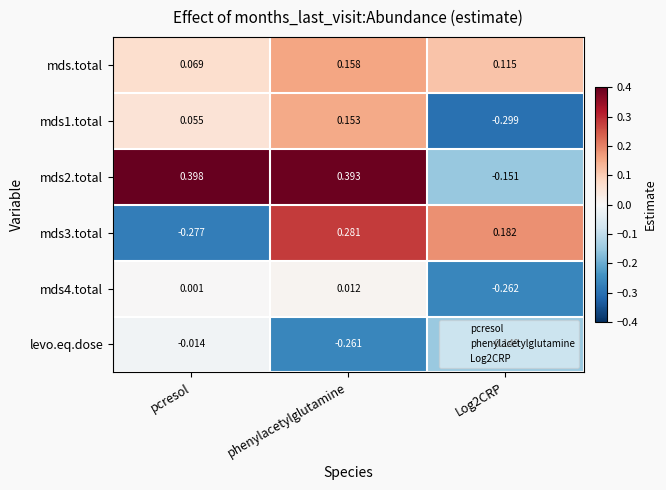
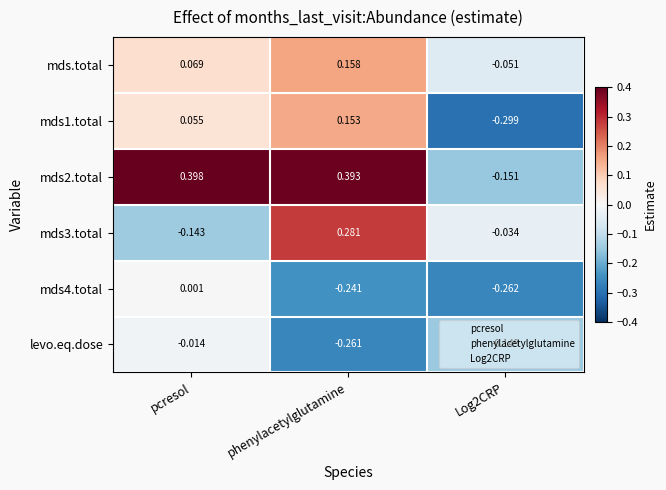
mds.total, Log2CRP: 0.115 -> -0.051
mds3.total, pcresol: -0.277 -> -0.143
mds3.total, Log2CRP: 0.182 -> -0.034
mds4.total, phenylacetylglutamine: 0.012 -> -0.241
